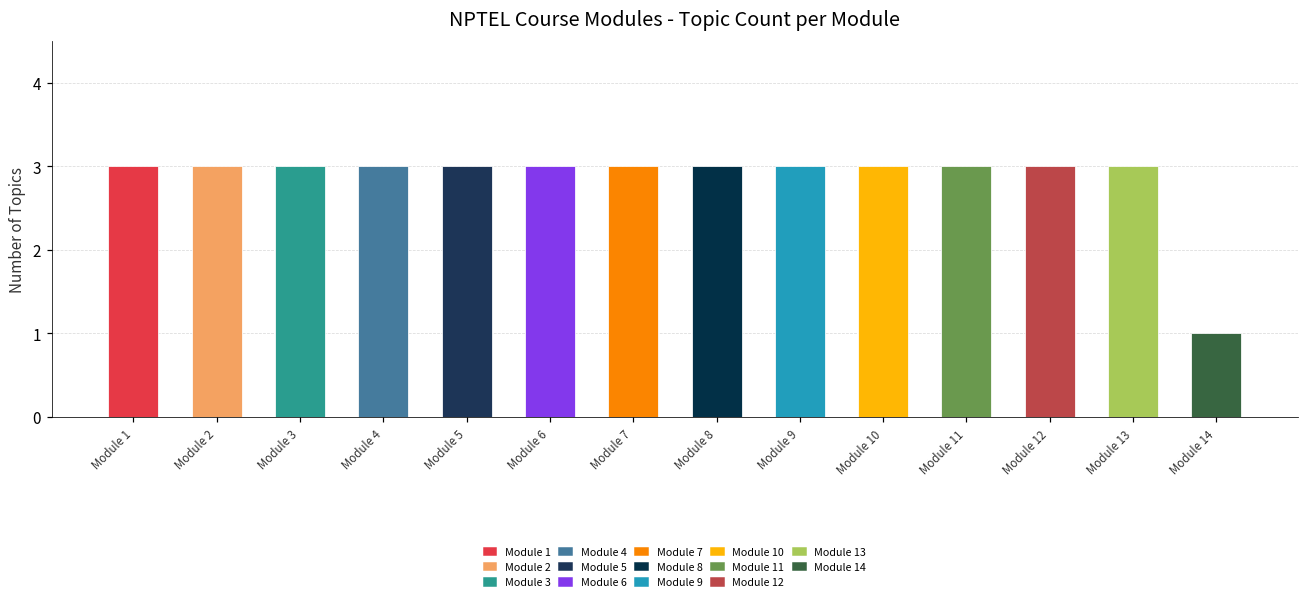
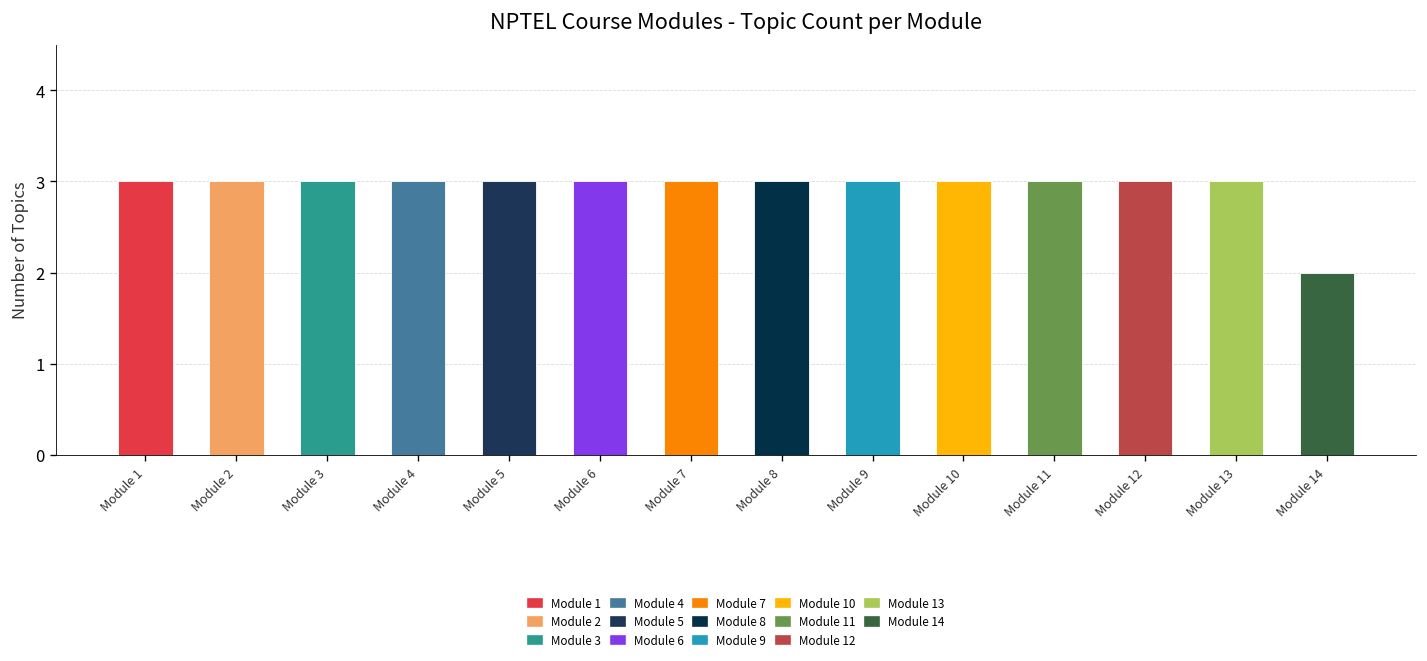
Module 14: 1 -> 2
